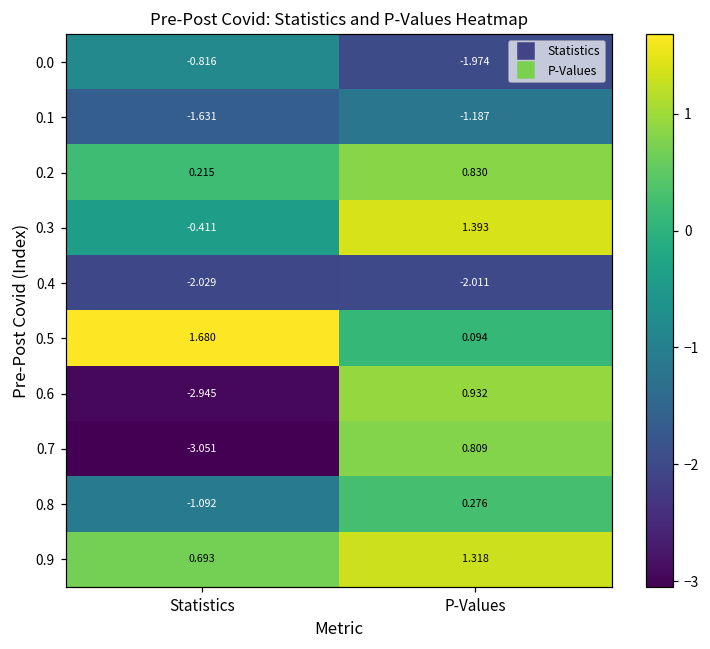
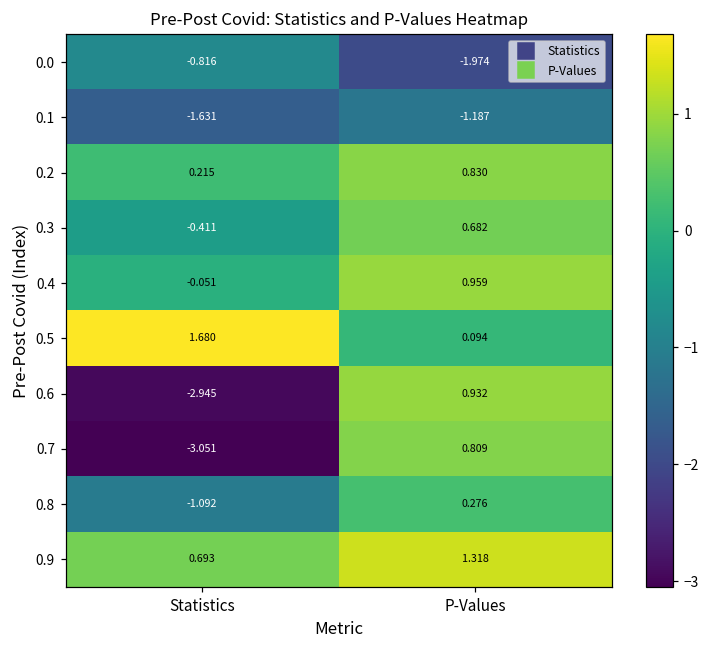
0.3, P-Values: 1.393 -> 0.682
0.4, Statistics: -2.029 -> -0.051
0.4, P-Values: -2.011 -> 0.959
